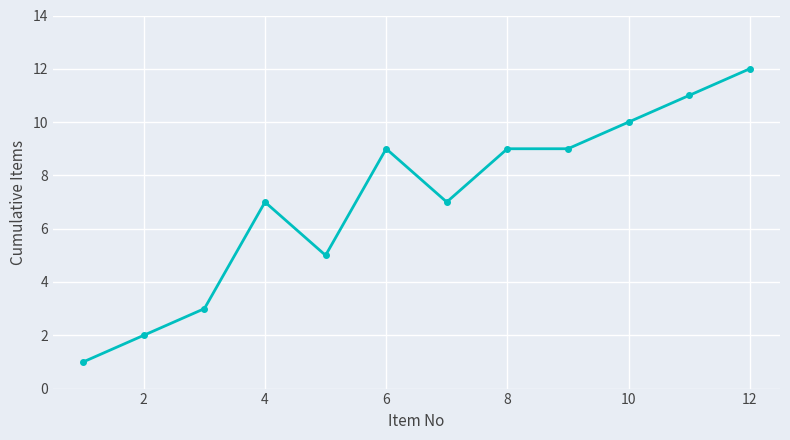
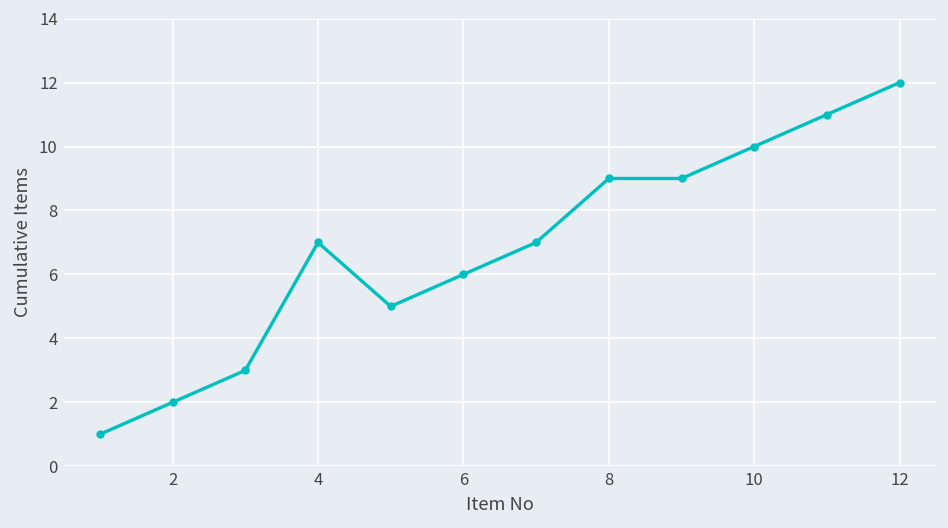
6: 9 -> 6
